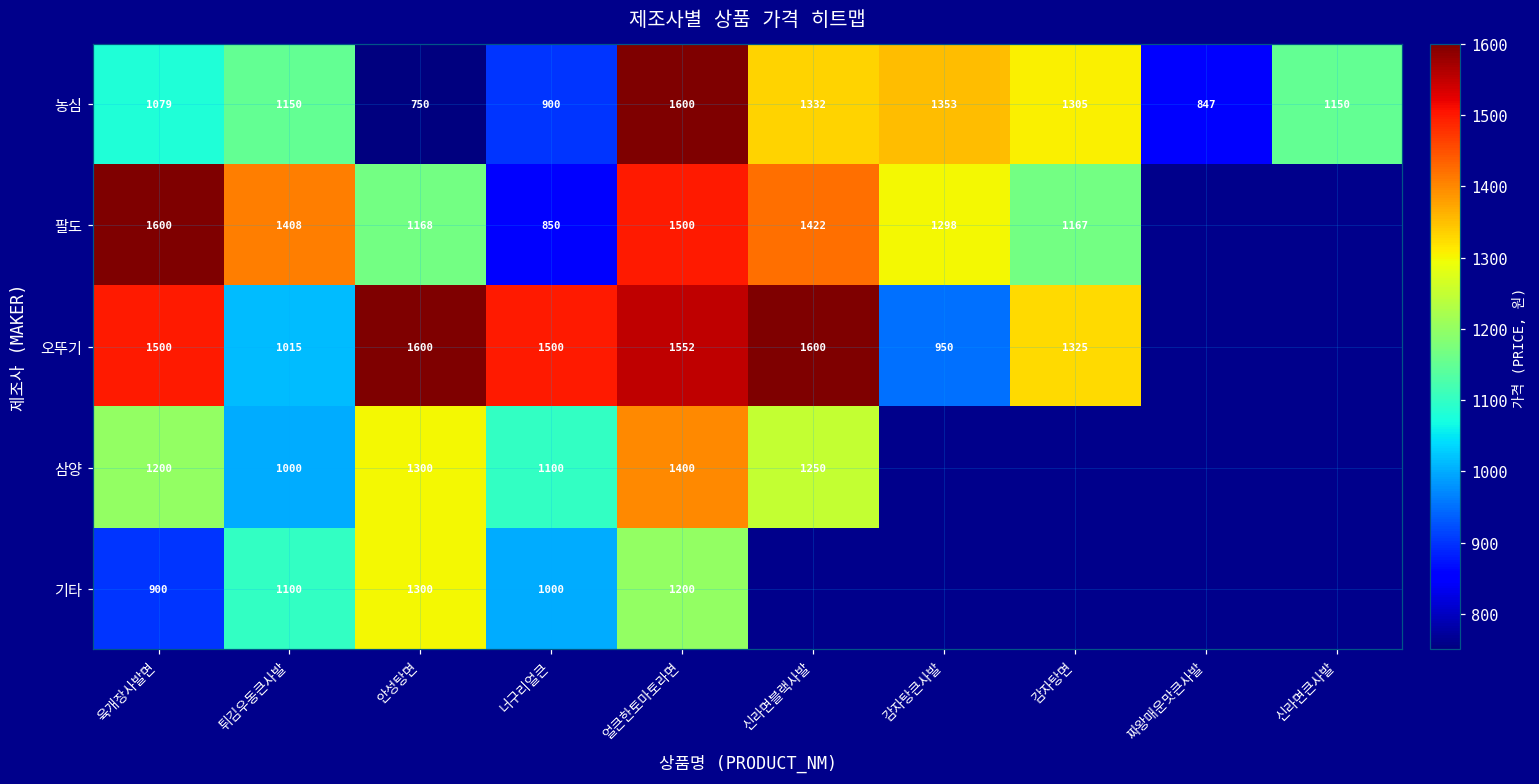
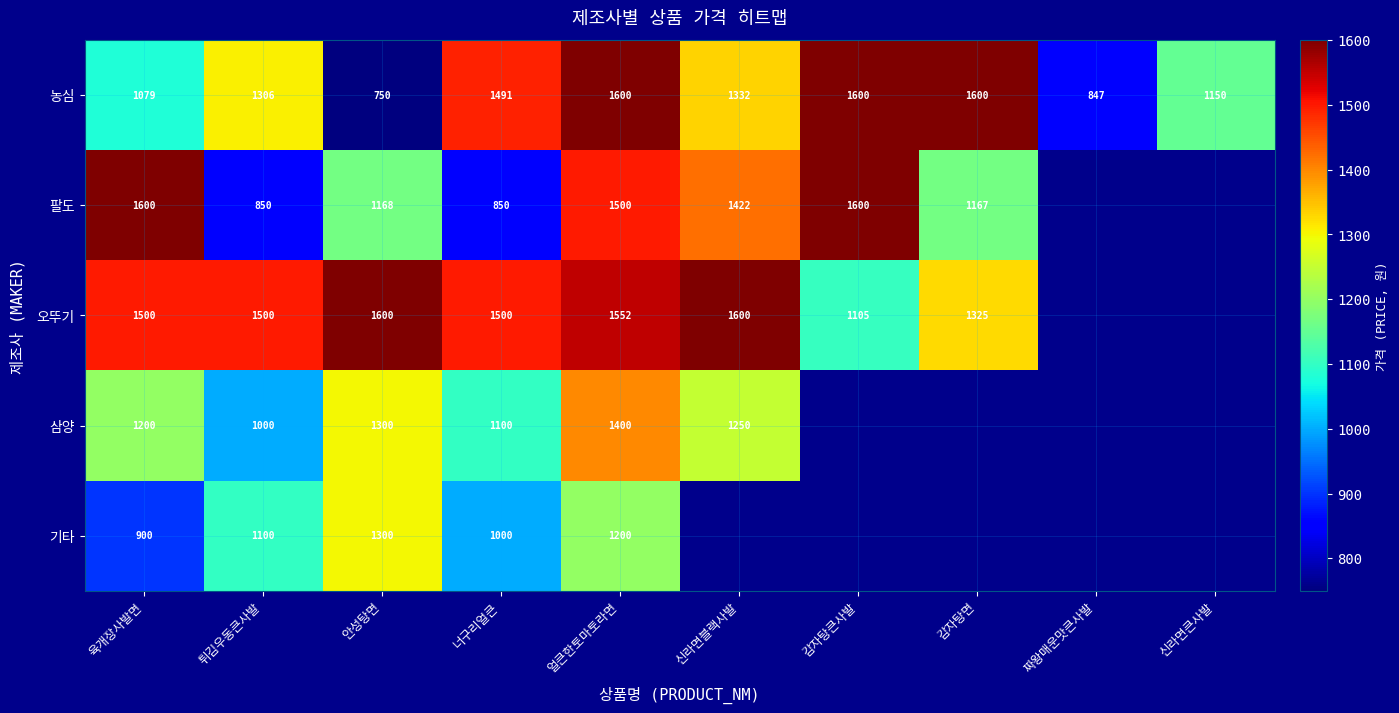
농심, 튀김우동큰사발: 1150 -> 1306
농심, 너구리얼큰: 900 -> 1491
농심, 감자탕큰사발: 1353 -> 1600
농심, 감자탕면: 1305 -> 1600
팔도, 튀김우동큰사발: 1408 -> 850
팔도, 감자탕큰사발: 1298 -> 1600
오뚜기, 튀김우동큰사발: 1015 -> 1500
오뚜기, 감자탕큰사발: 950 -> 1105
